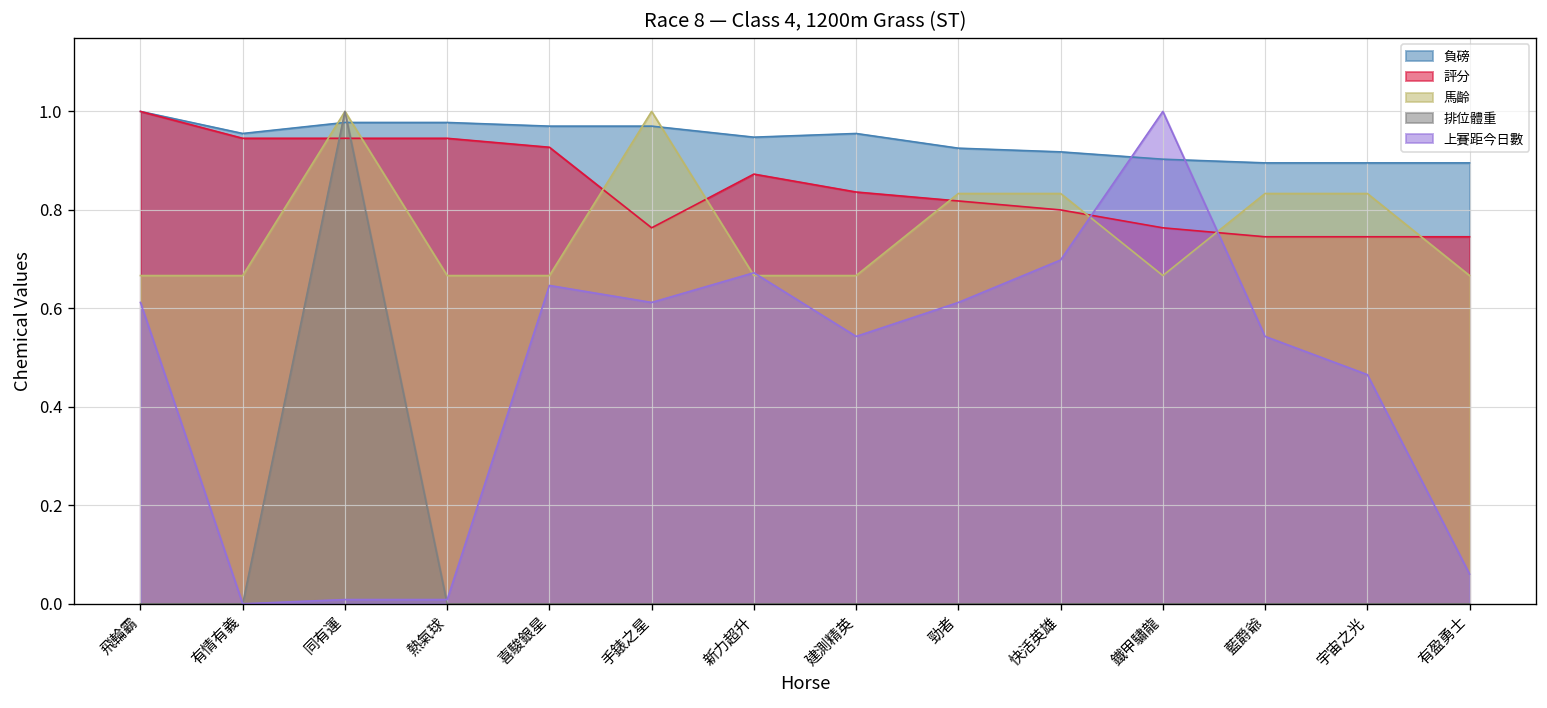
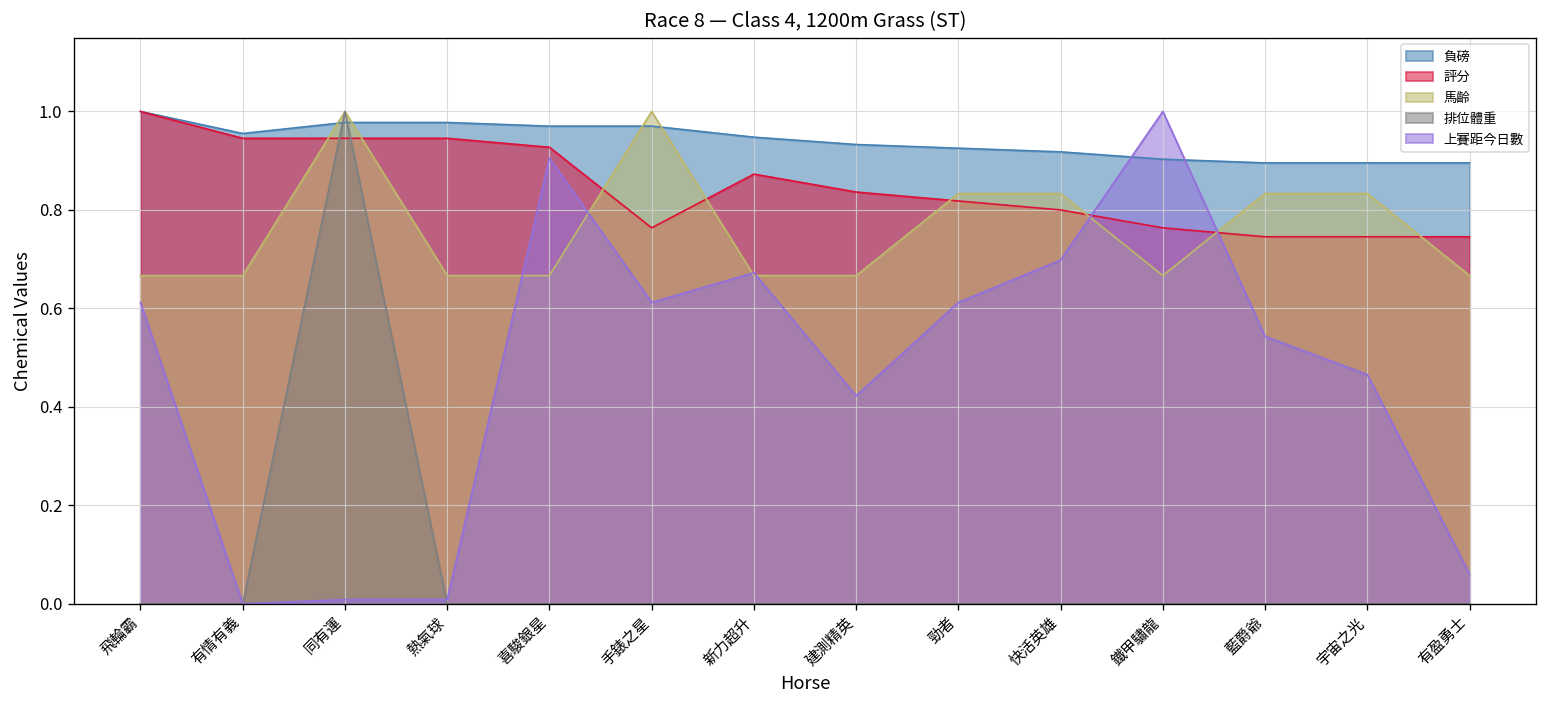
上賽距今日數, 喜駿銀星: 0.65 -> 0.91
負磅, 建測精英: 0.96 -> 0.93
上賽距今日數, 建測精英: 0.54 -> 0.42
